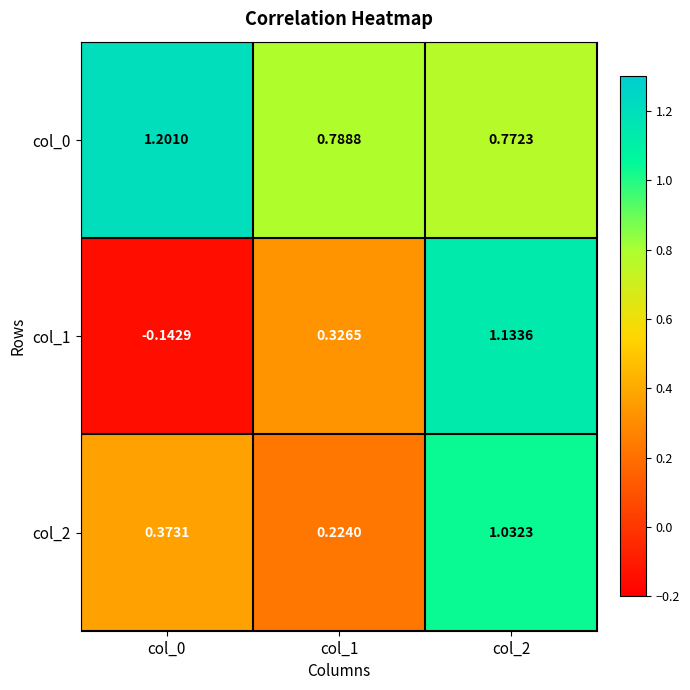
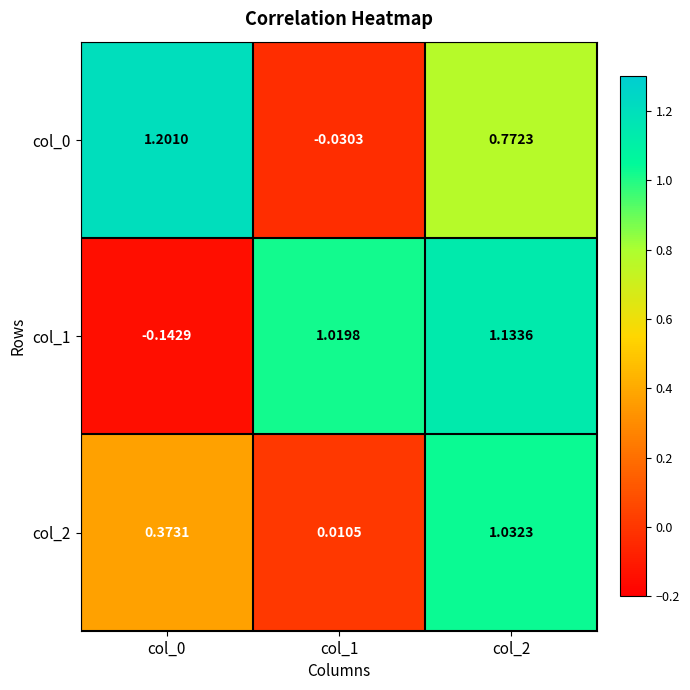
col_0, col_1: 0.7888 -> -0.0303
col_1, col_1: 0.3265 -> 1.0198
col_2, col_1: 0.2240 -> 0.0105
